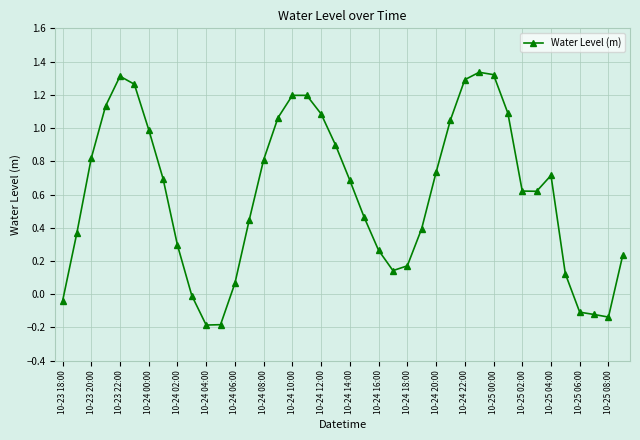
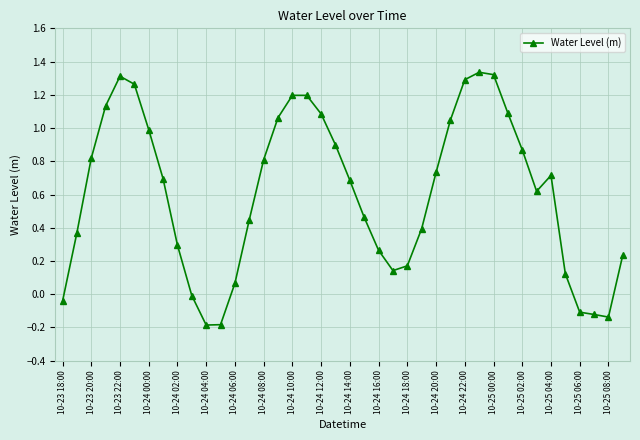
10-25 02:00: 0.62 -> 0.87
